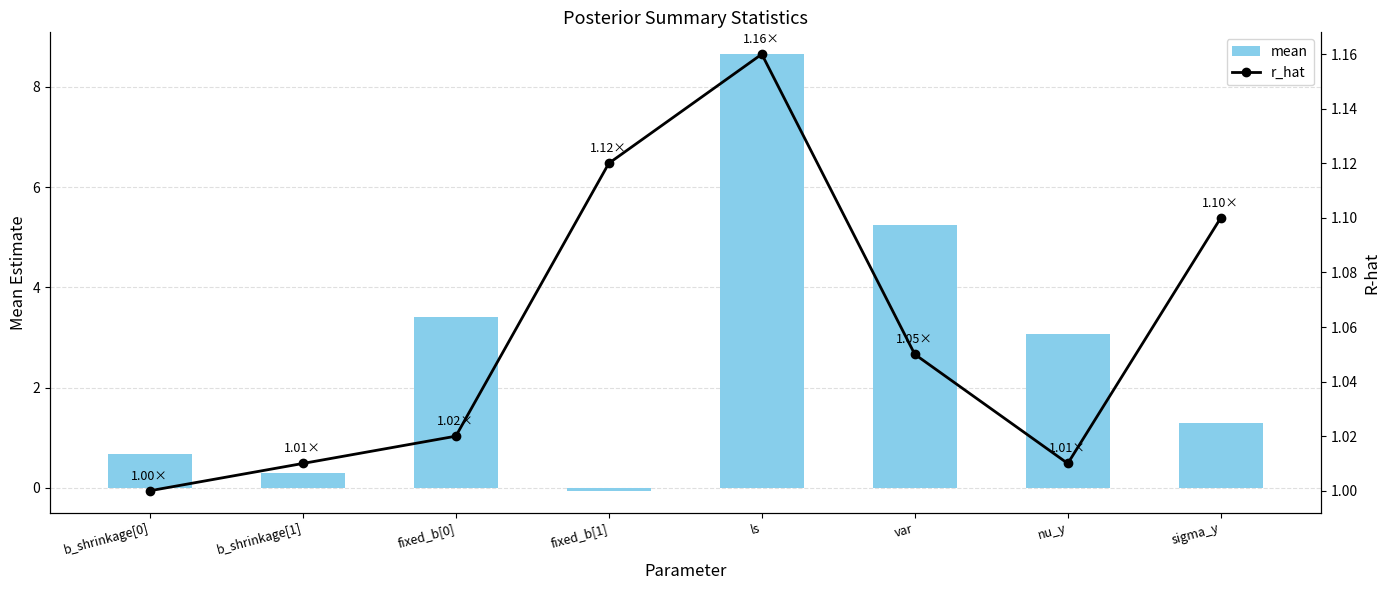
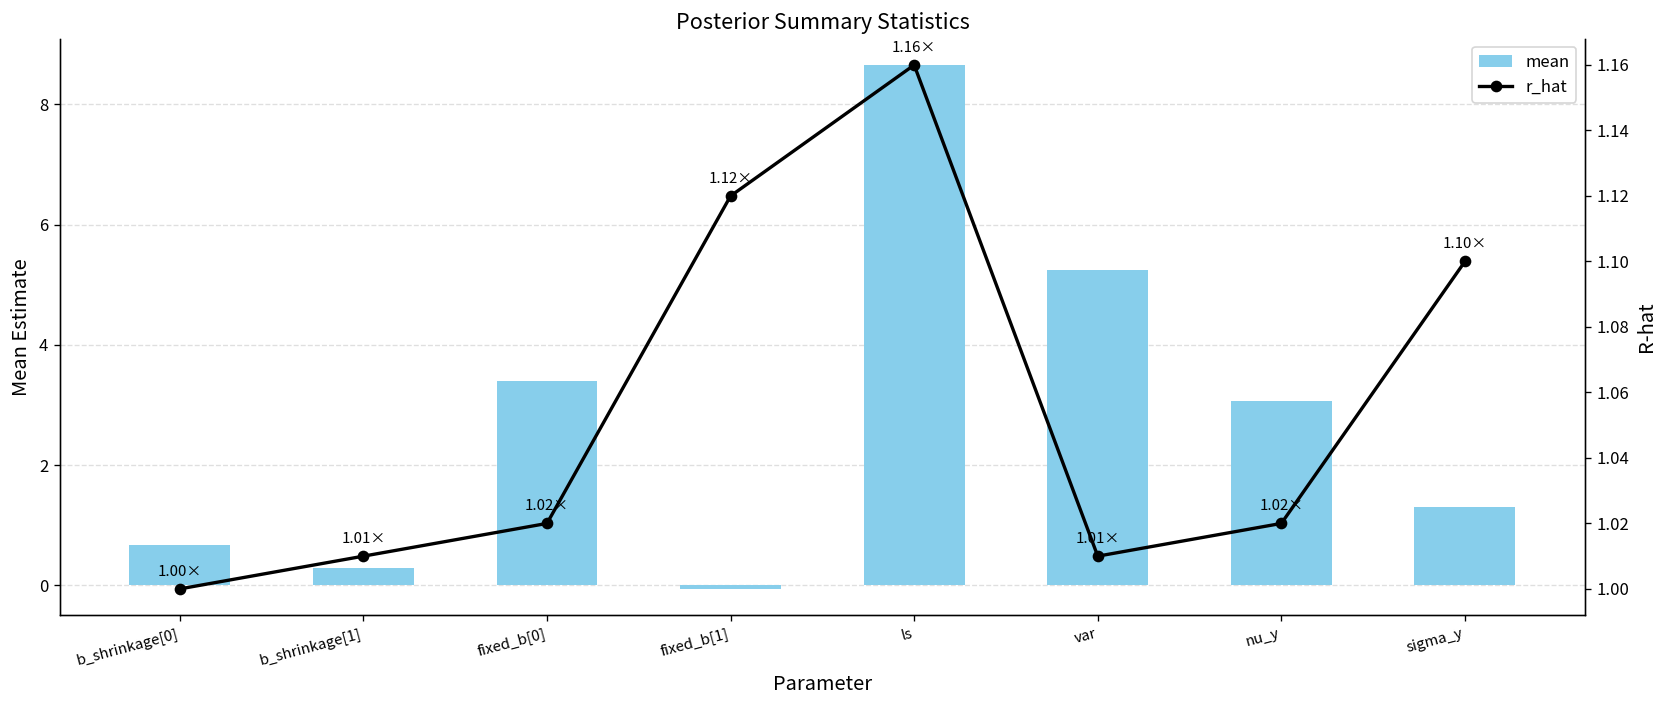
r_hat, var: 1.05× -> 1.01×
r_hat, nu_y: 1.01× -> 1.02×
